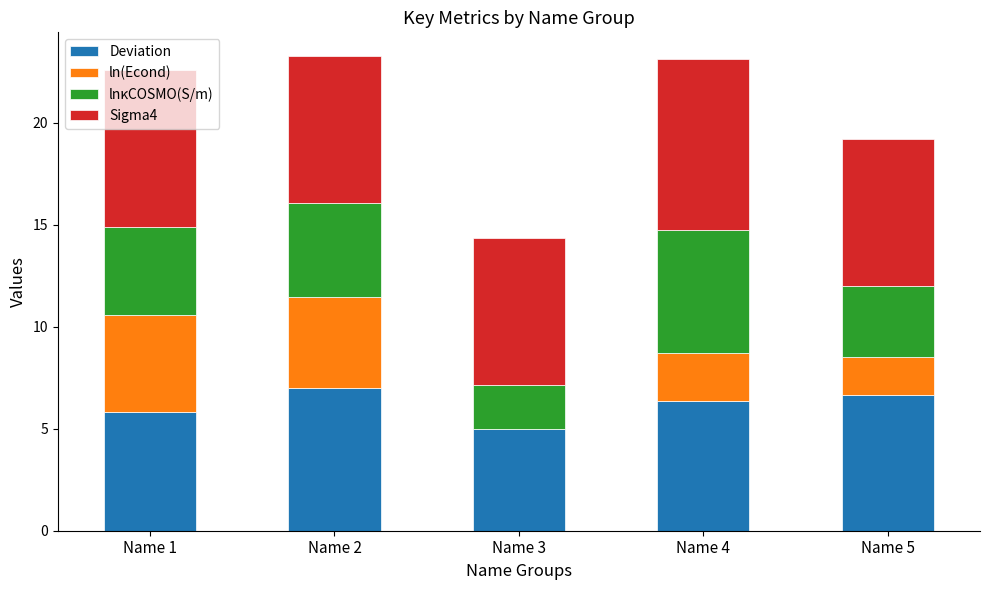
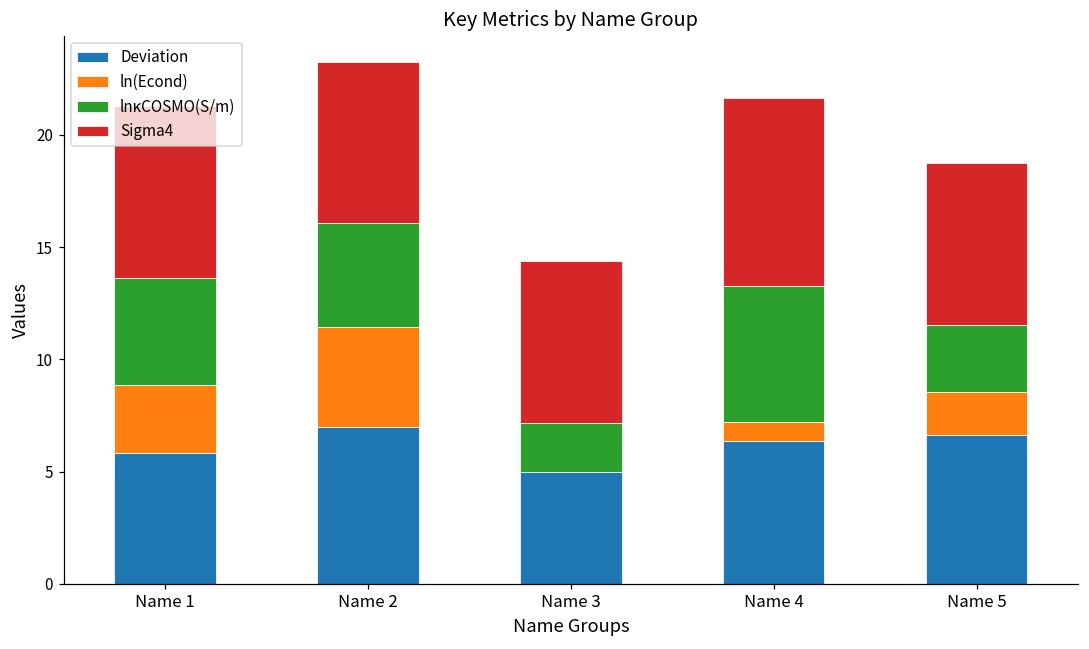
ln(Econd), Name 1: 4.7 -> 3.0
lnκCOSMO(S/m), Name 1: 4.3 -> 4.8
ln(Econd), Name 4: 2.3 -> 0.9
lnκCOSMO(S/m), Name 5: 3.5 -> 3.0
